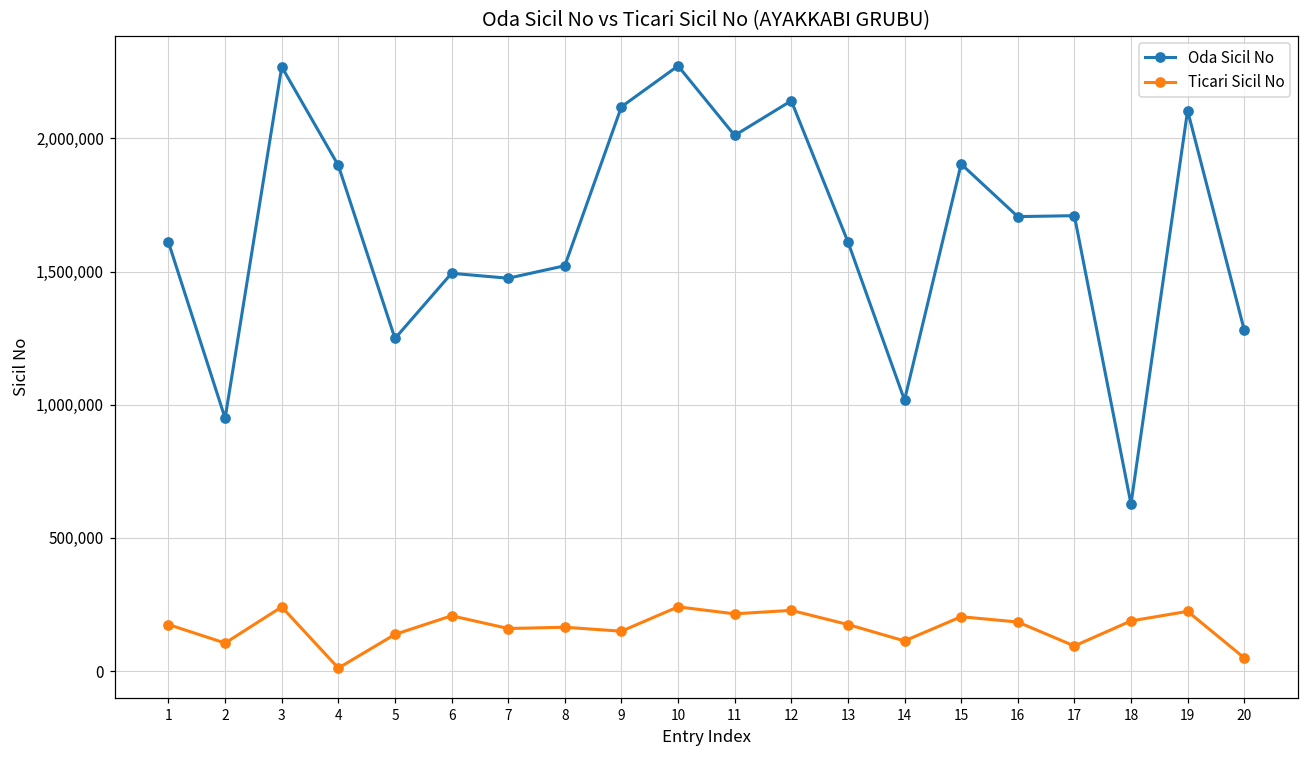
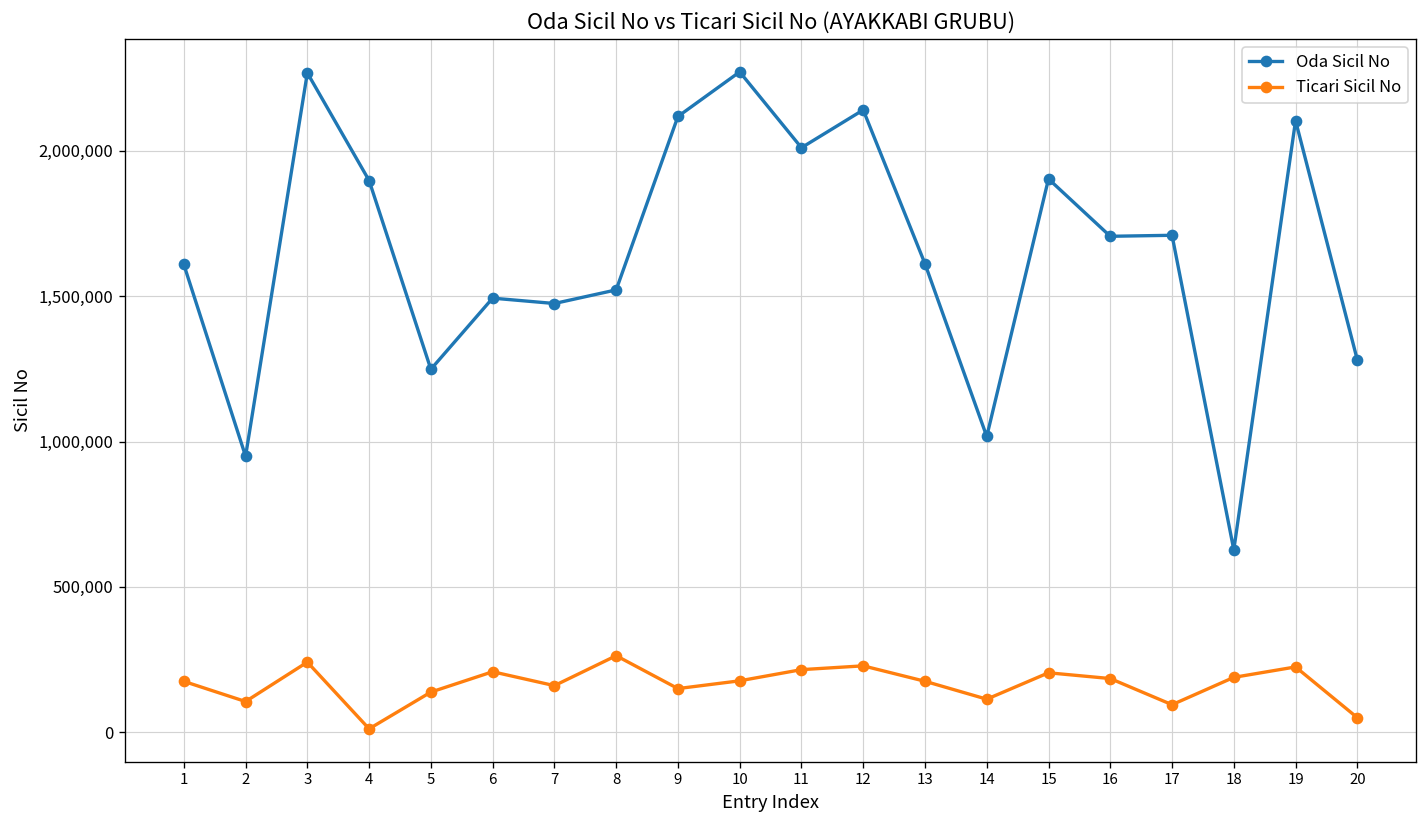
Ticari Sicil No, 8: 160,000 -> 260,000
Ticari Sicil No, 10: 240,000 -> 180,000
